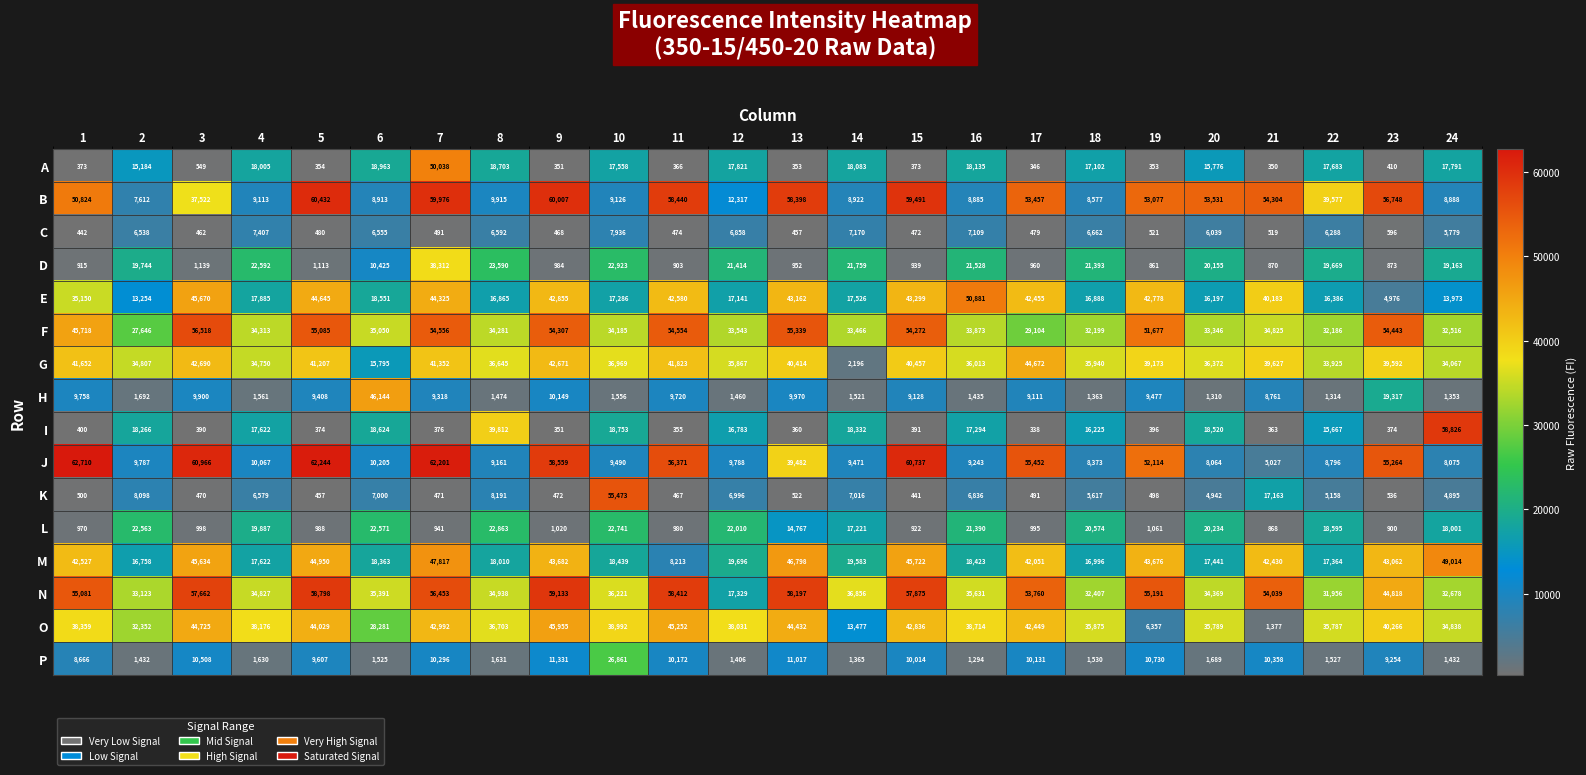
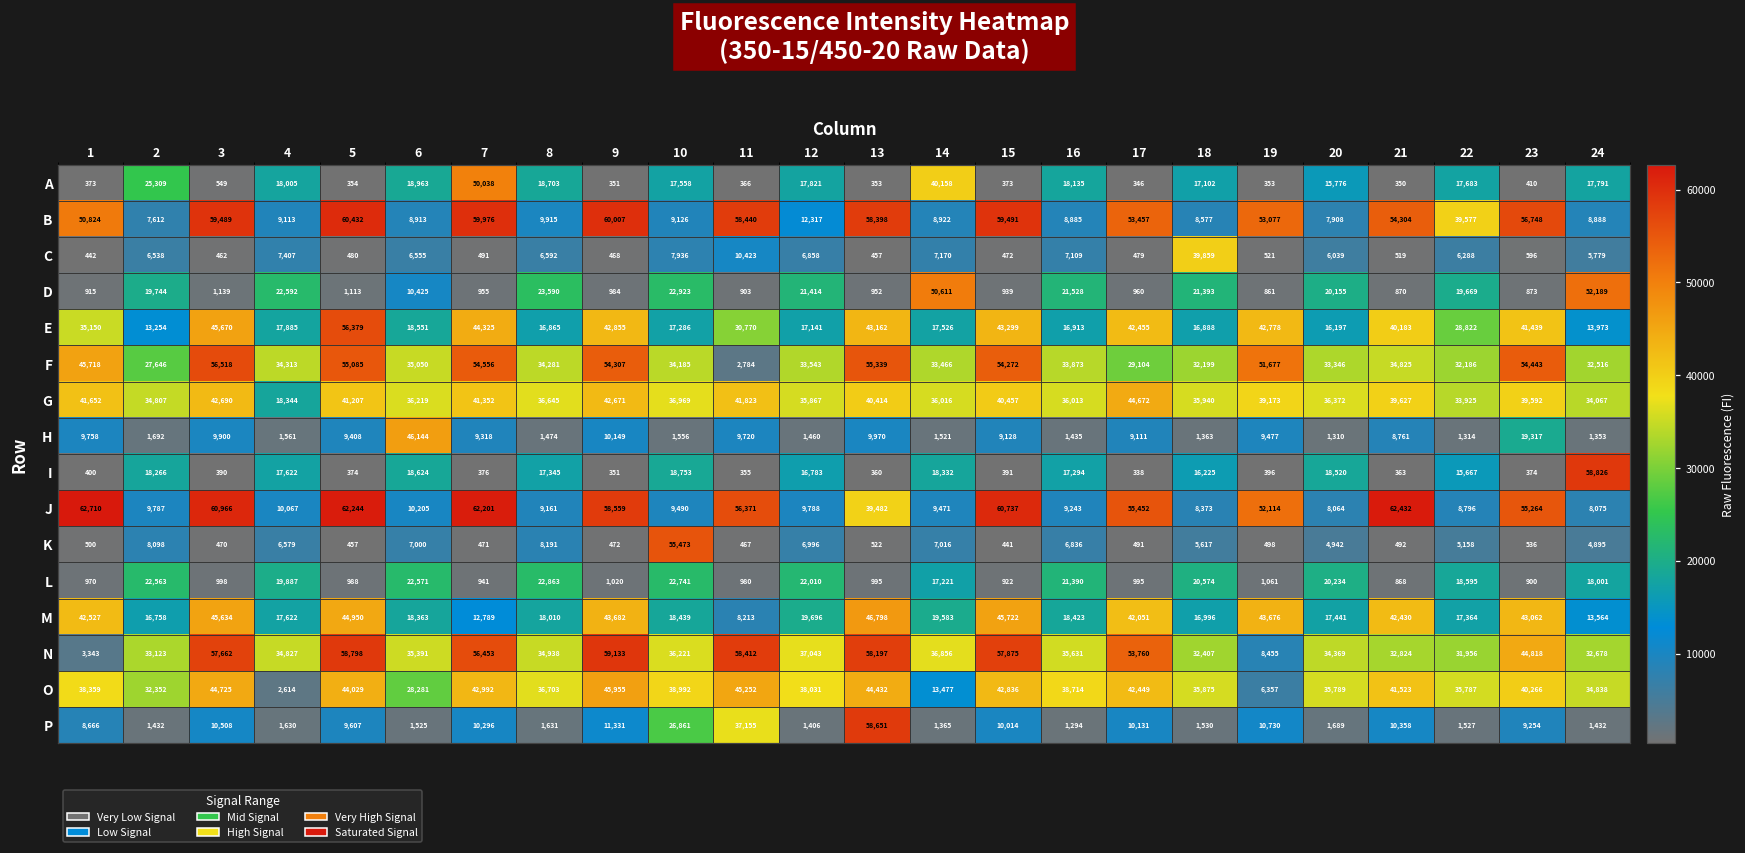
A, 2: 15,184 -> 25,309
A, 14: 18,083 -> 40,158
B, 3: 37,522 -> 59,489
B, 20: 53,531 -> 7,908
C, 11: 474 -> 10,423
C, 18: 6,662 -> 39,859
D, 7: 38,312 -> 955
D, 14: 21,759 -> 50,611
D, 24: 19,163 -> 52,189
E, 5: 44,645 -> 56,379
E, 11: 42,580 -> 30,770
E, 16: 50,881 -> 16,913
E, 22: 16,386 -> 28,822
E, 23: 4,976 -> 41,439
F, 11: 54,554 -> 2,784
G, 4: 34,750 -> 18,344
G, 6: 15,795 -> 36,219
G, 14: 2,196 -> 36,016
I, 8: 39,812 -> 17,345
J, 21: 5,027 -> 62,432
K, 21: 17,163 -> 492
L, 13: 14,767 -> 995
M, 7: 47,817 -> 12,789
M, 24: 49,014 -> 13,564
N, 1: 55,081 -> 3,343
N, 12: 17,329 -> 37,043
N, 19: 55,191 -> 8,455
N, 21: 54,039 -> 32,824
O, 4: 38,176 -> 2,614
O, 21: 1,377 -> 41,523
P, 11: 10,172 -> 37,155
P, 13: 11,017 -> 58,651
